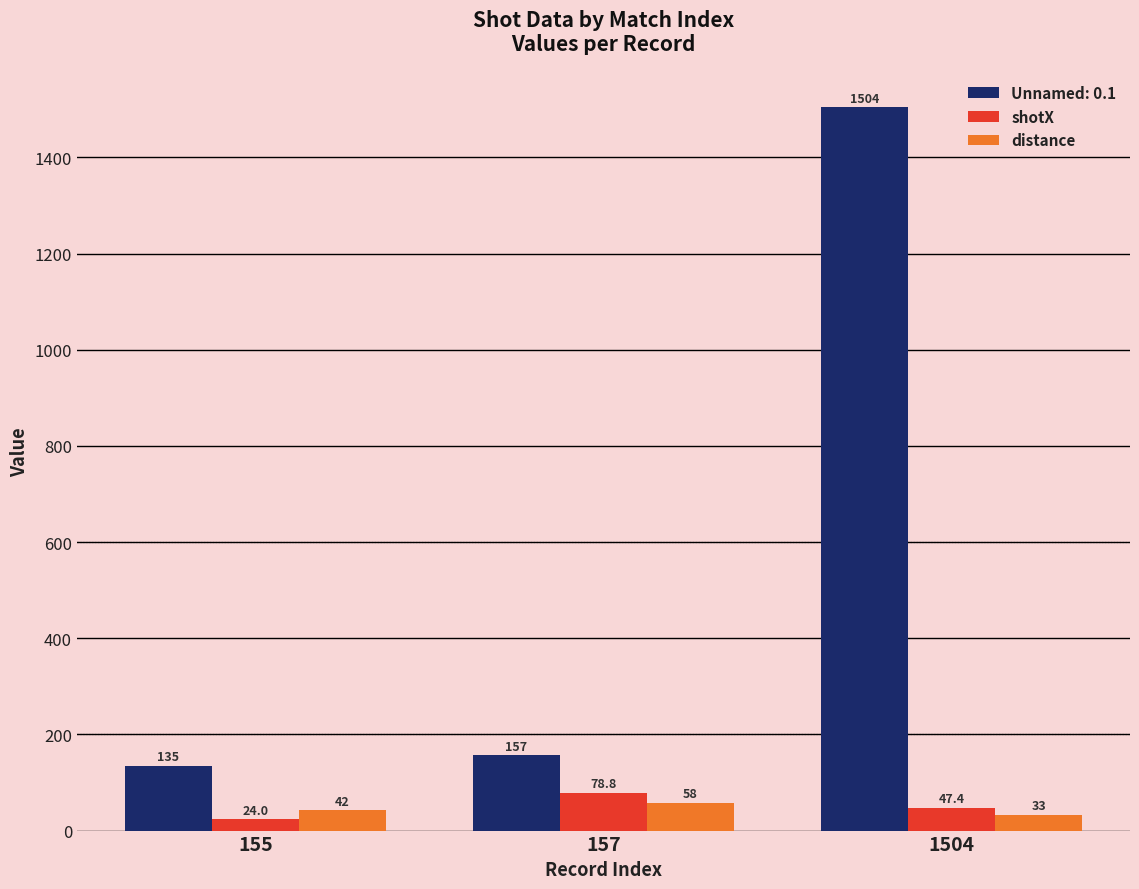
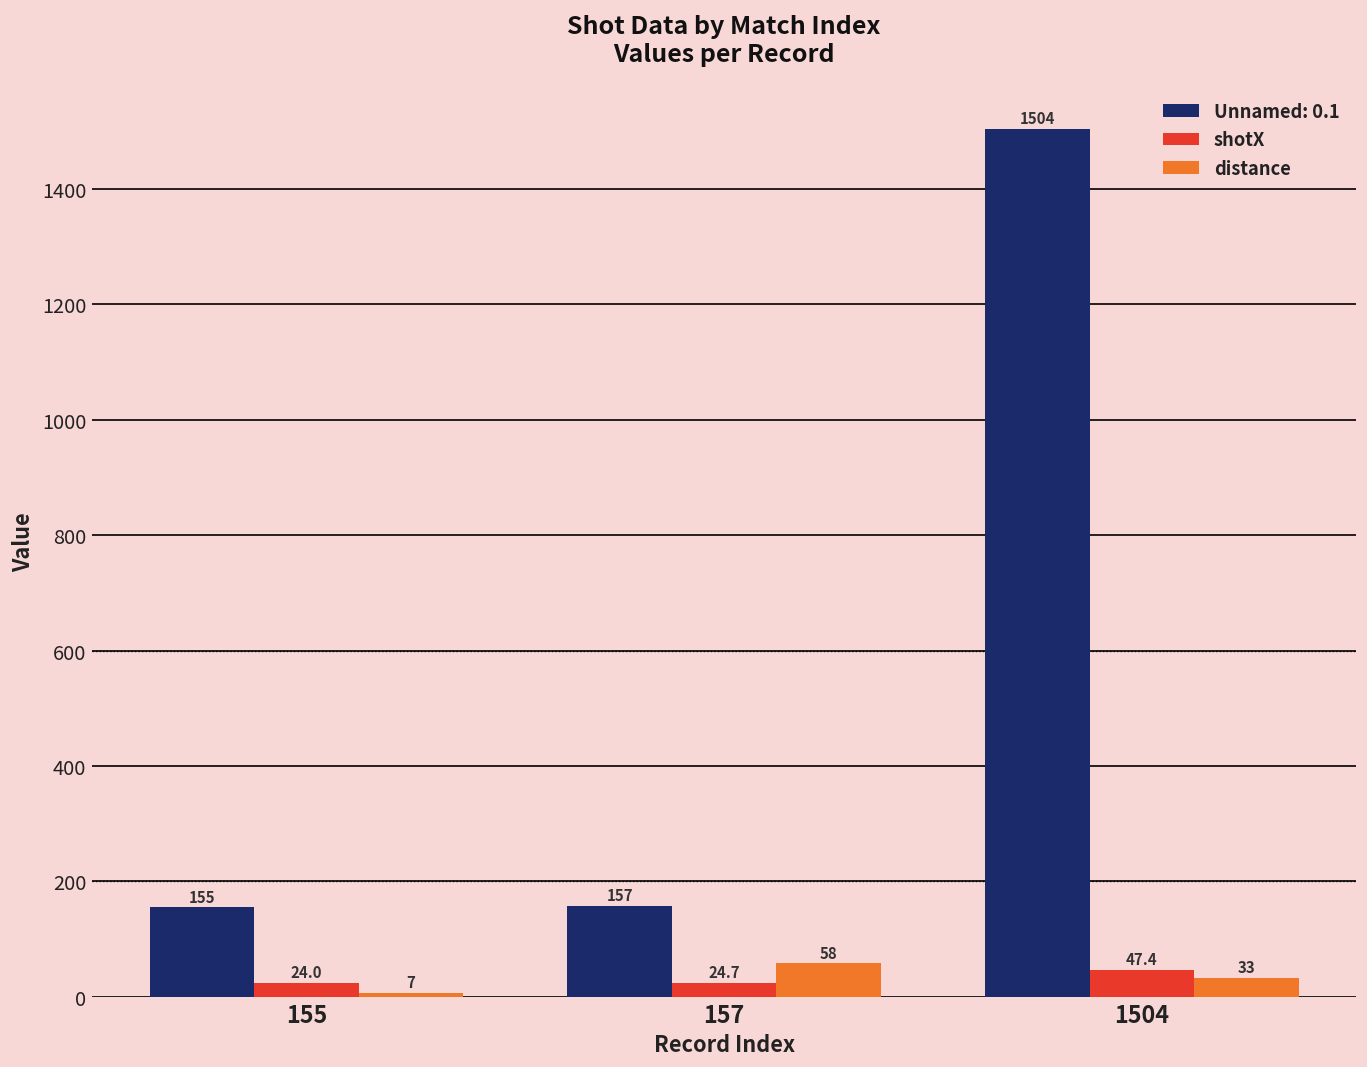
Unnamed: 0.1, 155: 135 -> 155
distance, 155: 42 -> 7
shotX, 157: 78.8 -> 24.7
